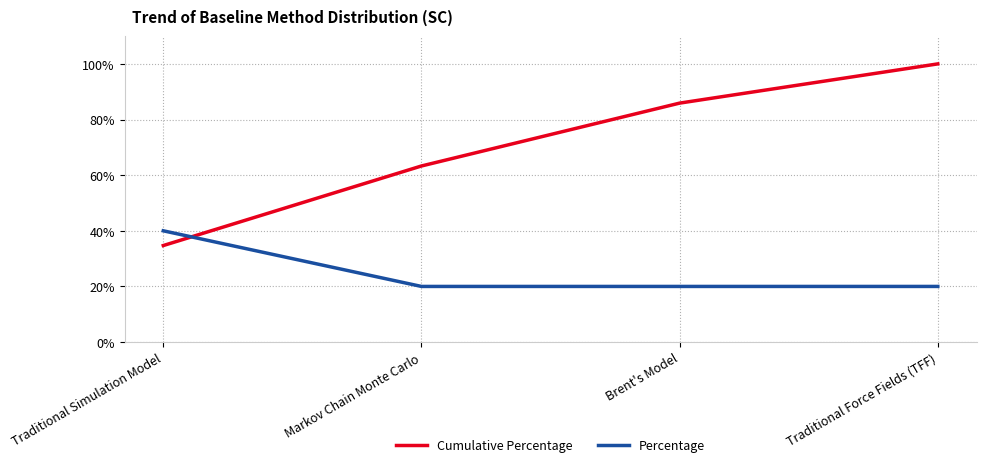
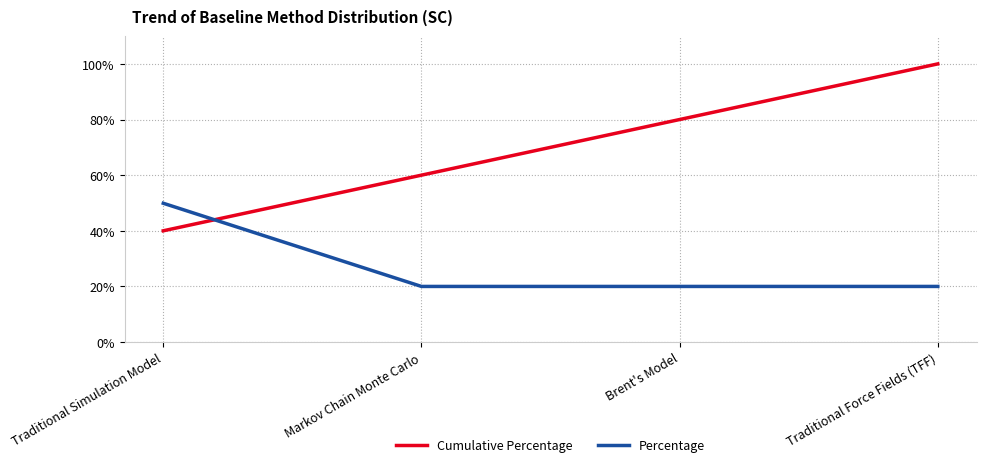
Cumulative Percentage, Traditional Simulation Model: 35% -> 40%
Percentage, Traditional Simulation Model: 40% -> 50%
Cumulative Percentage, Markov Chain Monte Carlo: 63% -> 60%
Cumulative Percentage, Brent's Model: 86% -> 80%
